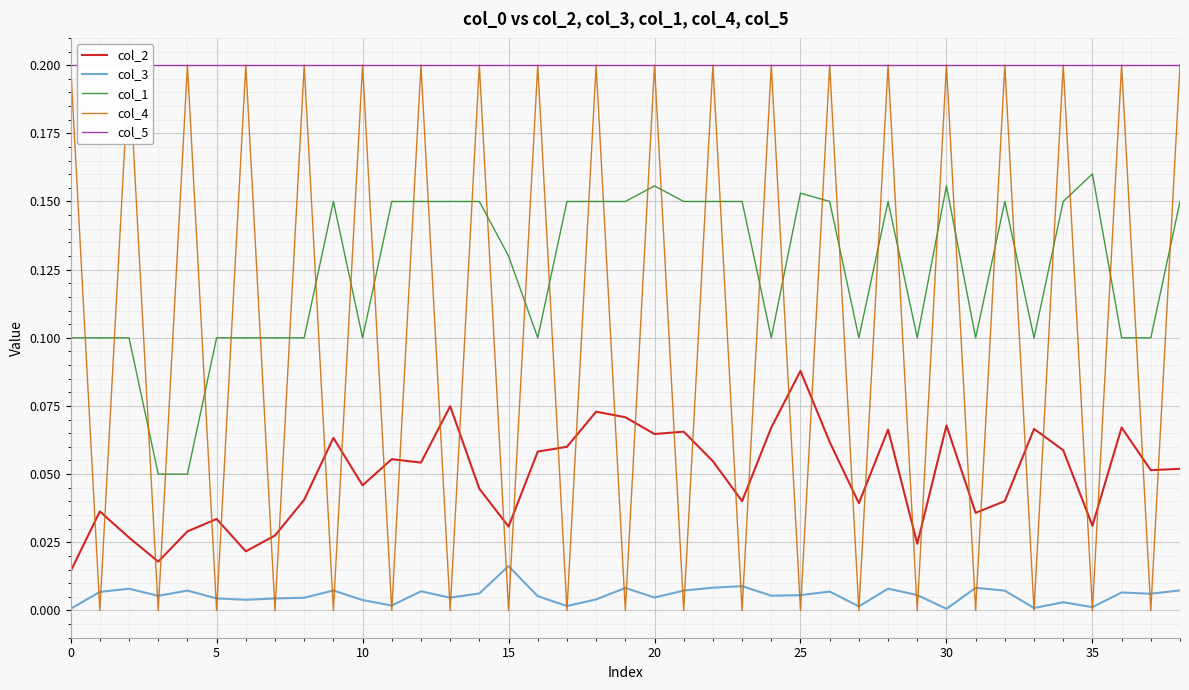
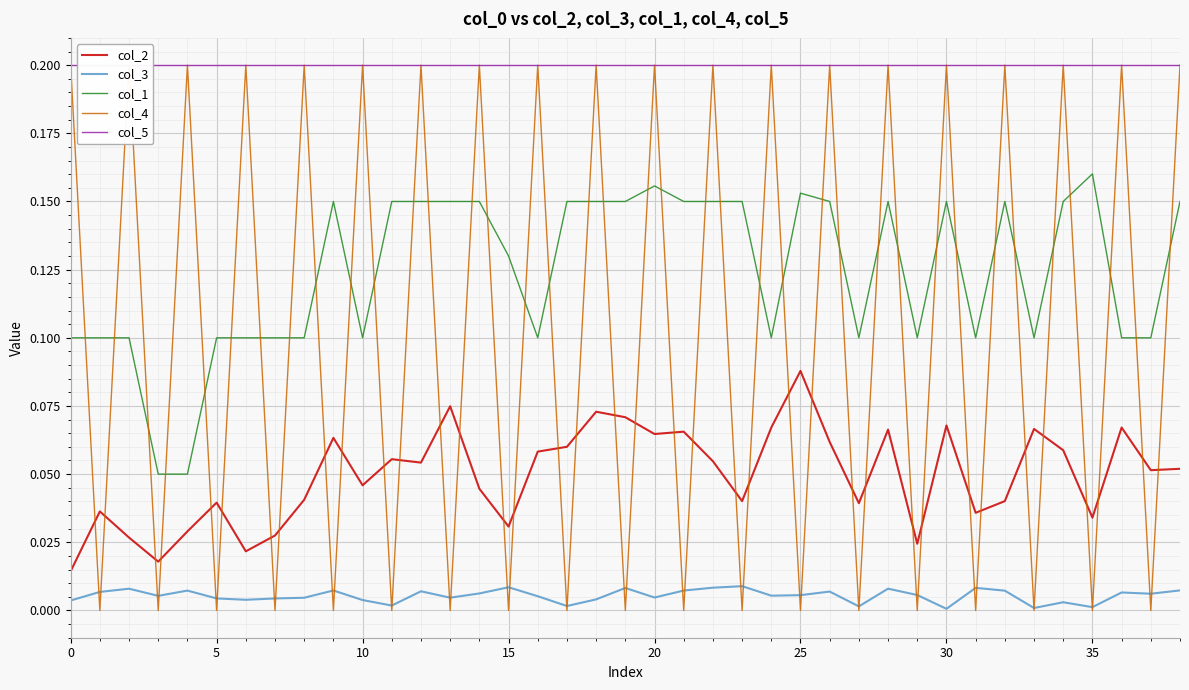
col_3, 0: 0.001 -> 0.004
col_2, 5: 0.034 -> 0.040
col_3, 15: 0.016 -> 0.009
col_1, 30: 0.156 -> 0.150
col_2, 35: 0.031 -> 0.034
